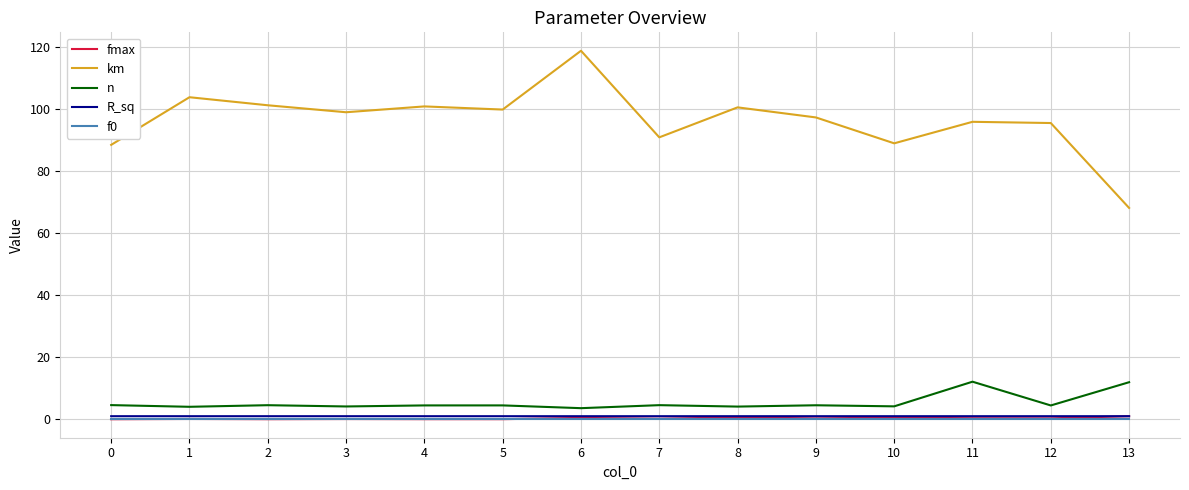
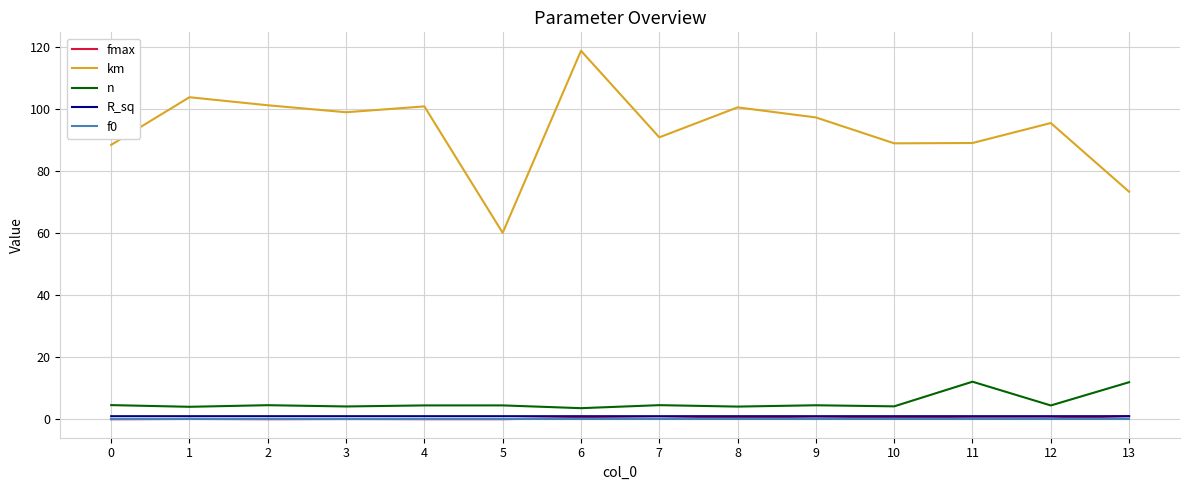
km, 5: 100 -> 60
km, 11: 96 -> 89
km, 13: 68 -> 73
